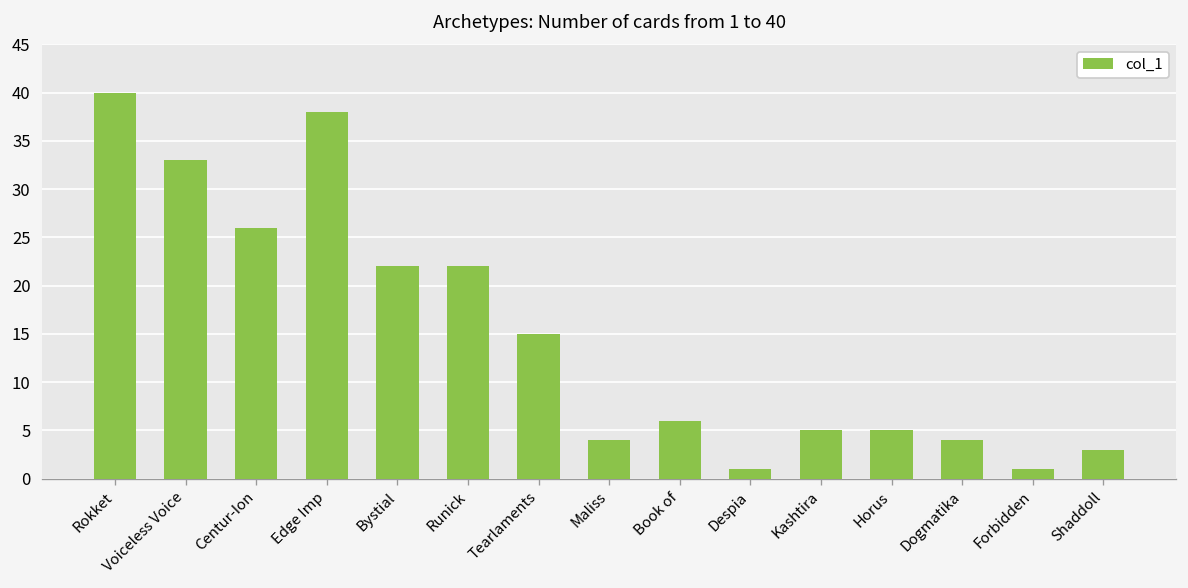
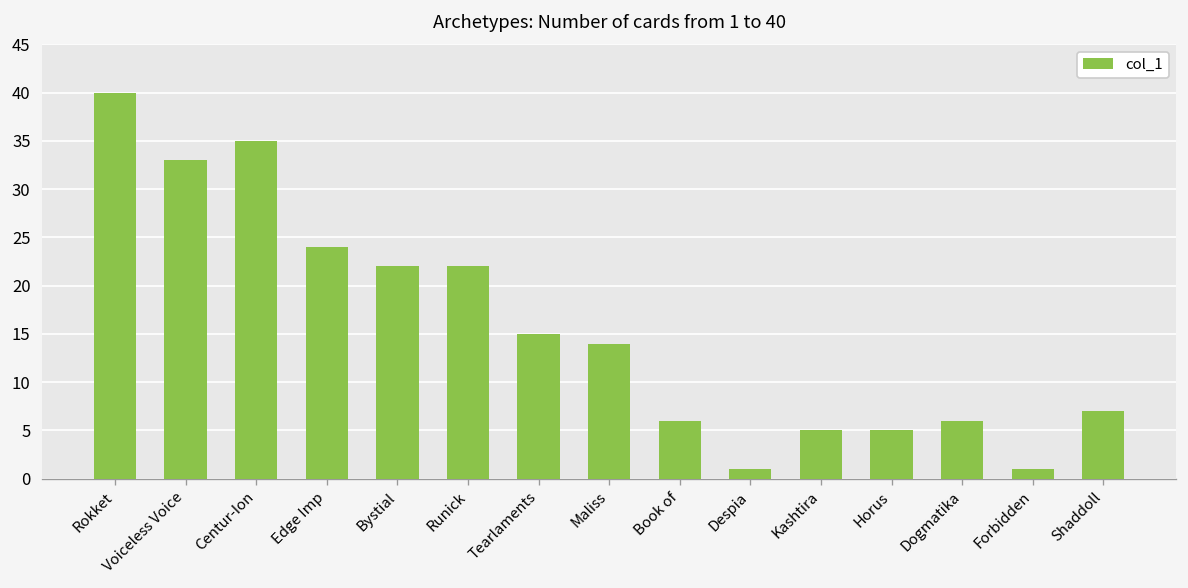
Centur-Ion: 26 -> 35
Edge Imp: 38 -> 24
Maliss: 4 -> 14
Dogmatika: 4 -> 6
Shaddoll: 3 -> 7
